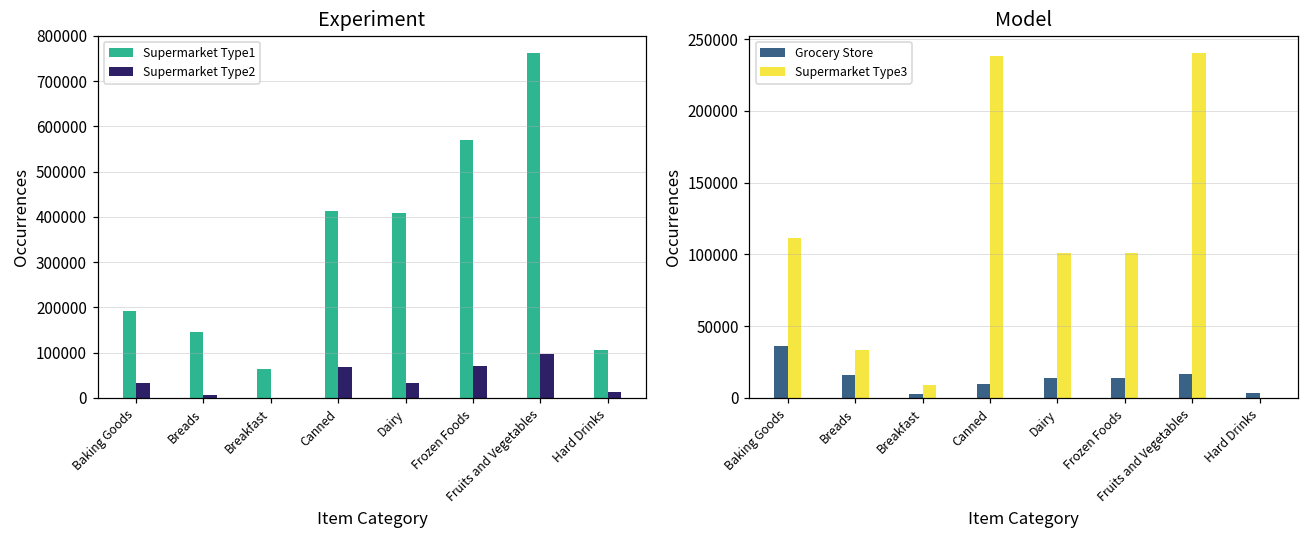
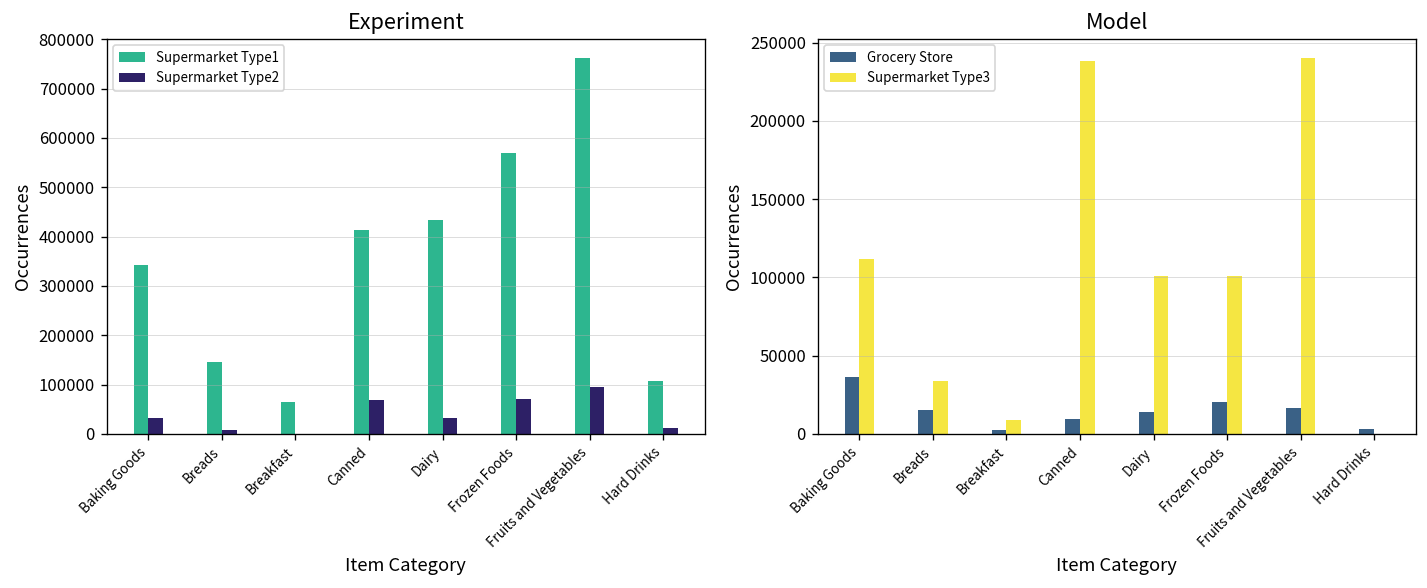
Experiment, Supermarket Type1, Baking Goods: 190000 -> 340000
Experiment, Supermarket Type1, Dairy: 410000 -> 430000
Model, Grocery Store, Frozen Foods: 14000 -> 21000
